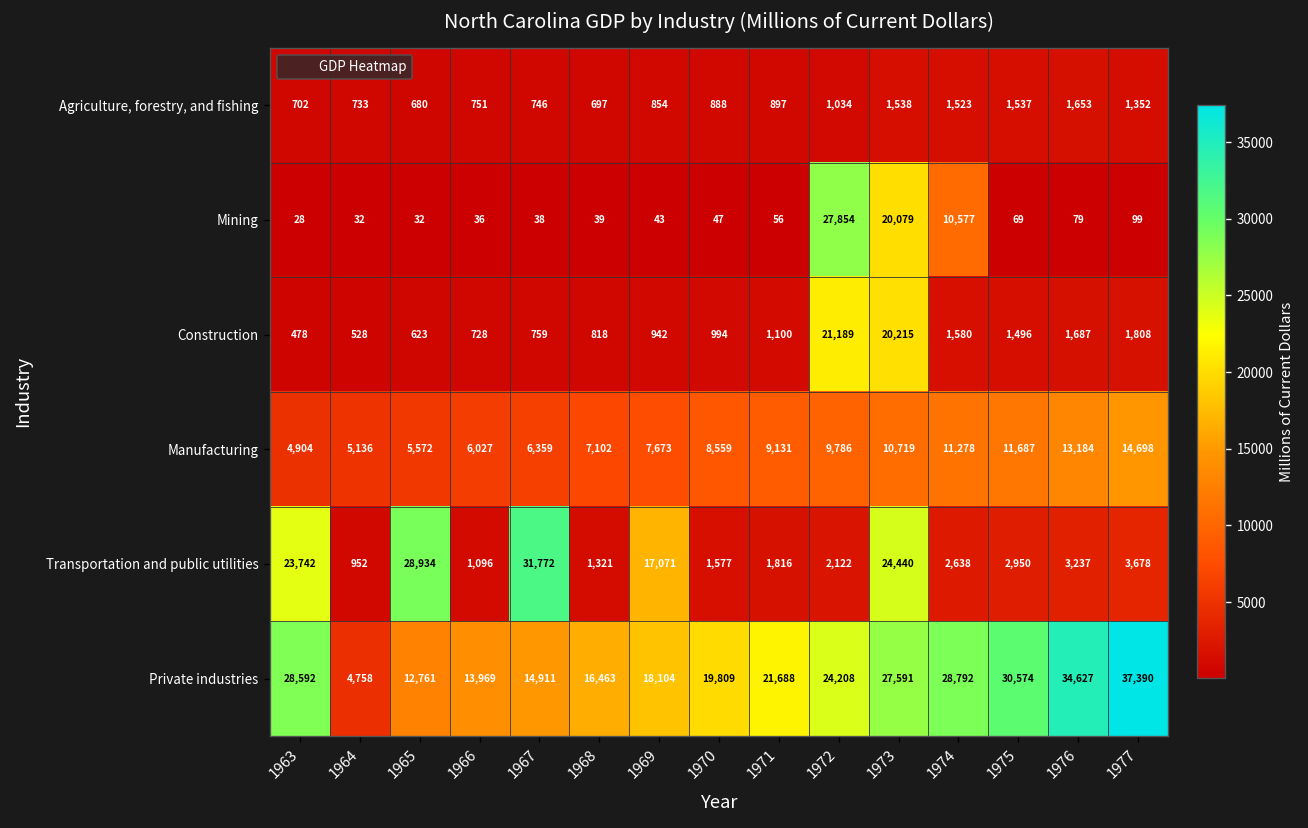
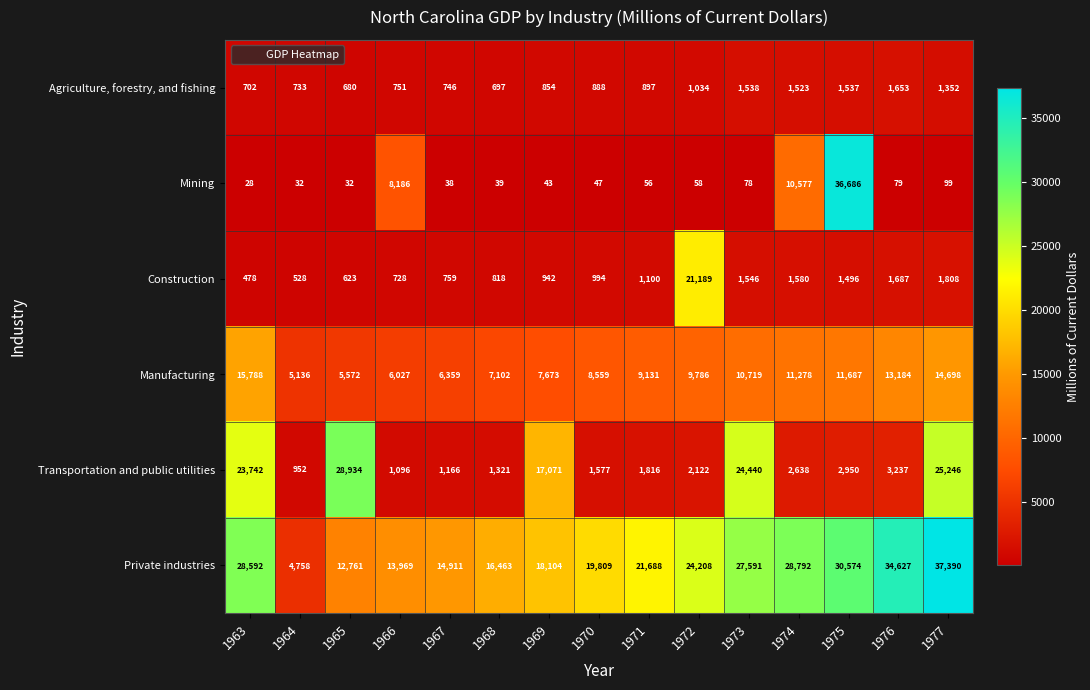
Mining, 1966: 36 -> 8,186
Mining, 1972: 27,854 -> 58
Mining, 1973: 20,079 -> 78
Mining, 1975: 69 -> 36,686
Construction, 1973: 20,215 -> 1,546
Manufacturing, 1963: 4,904 -> 15,788
Transportation and public utilities, 1967: 31,772 -> 1,166
Transportation and public utilities, 1977: 3,678 -> 25,246
